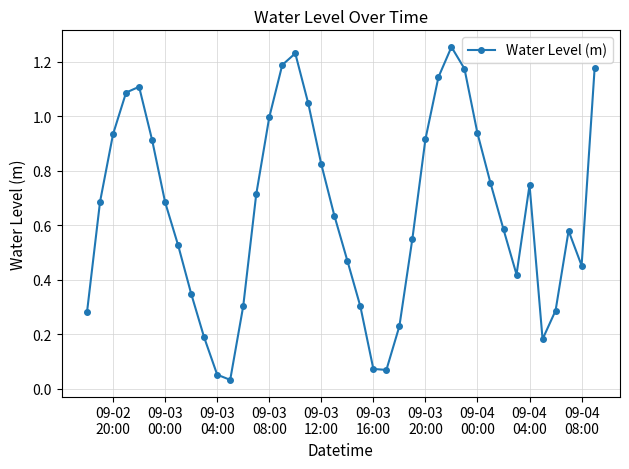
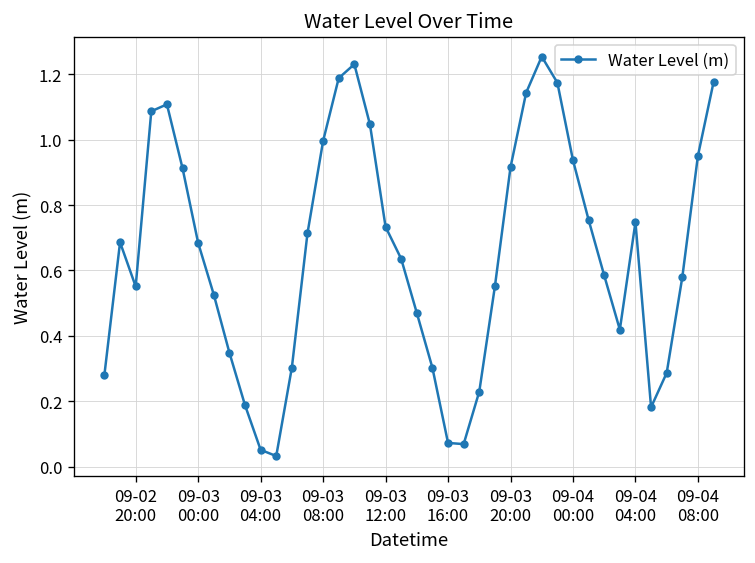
09-02 20:00: 0.93 -> 0.55
09-03 12:00: 0.82 -> 0.73
09-04 08:00: 0.45 -> 0.95
